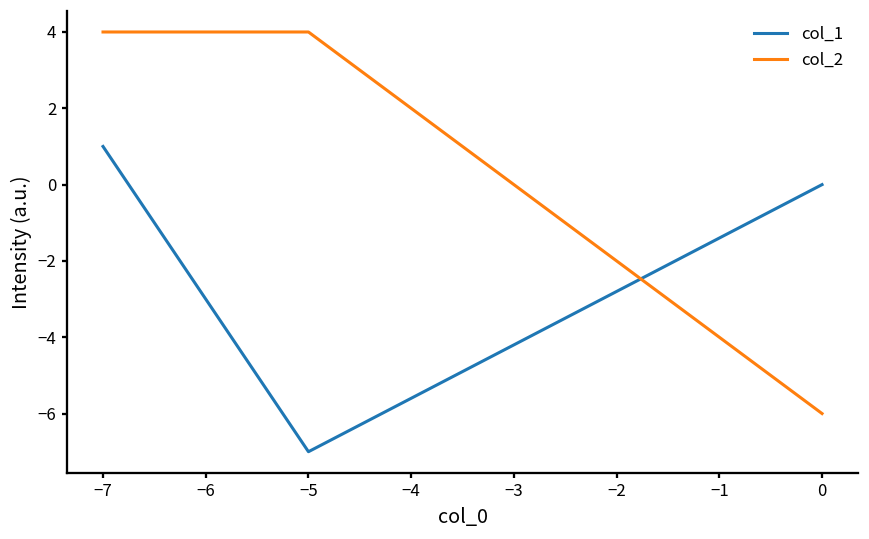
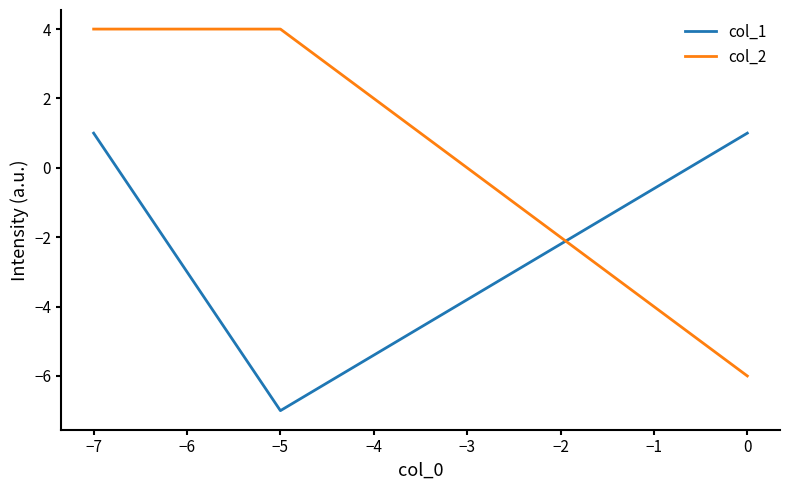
col_1, 0: 0 -> 1
